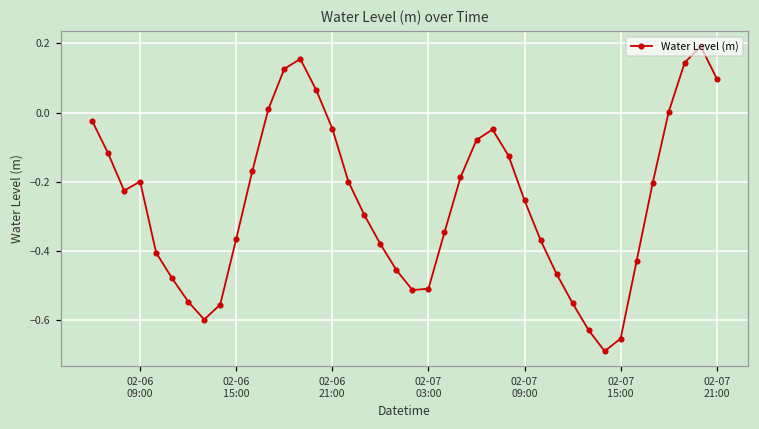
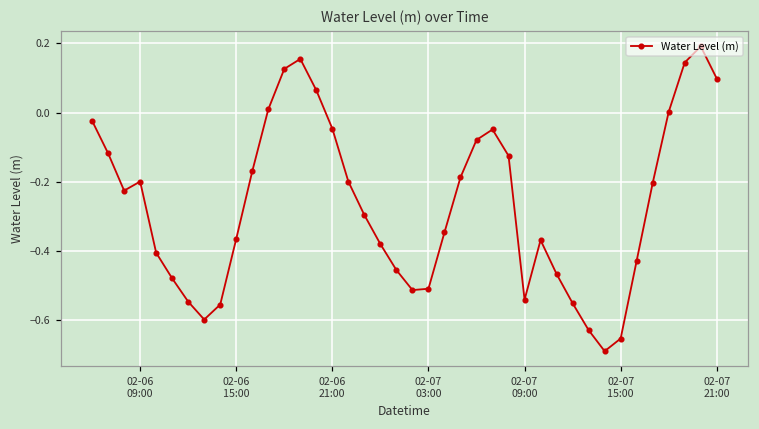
02-07 09:00: -0.25 -> -0.54
